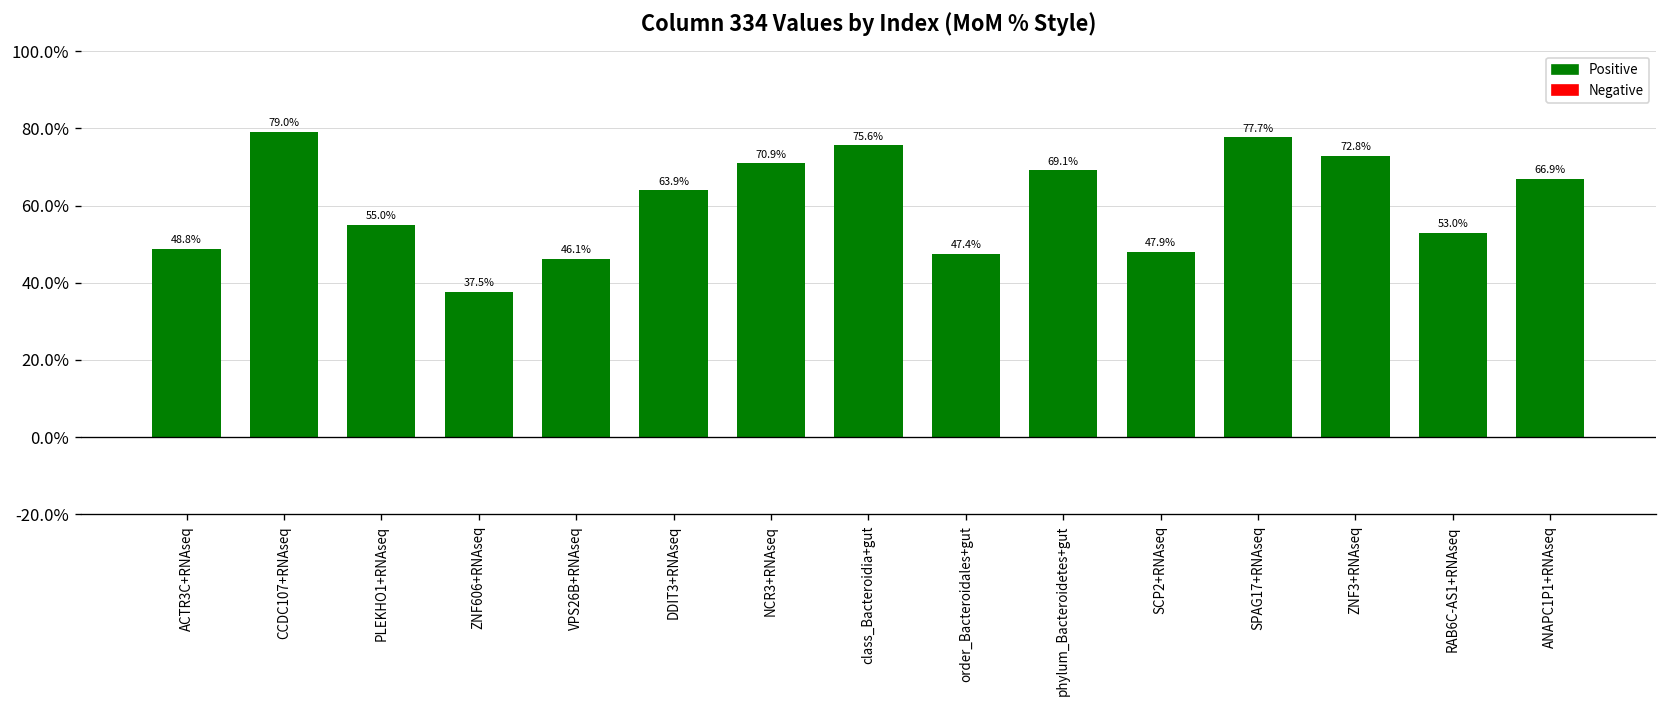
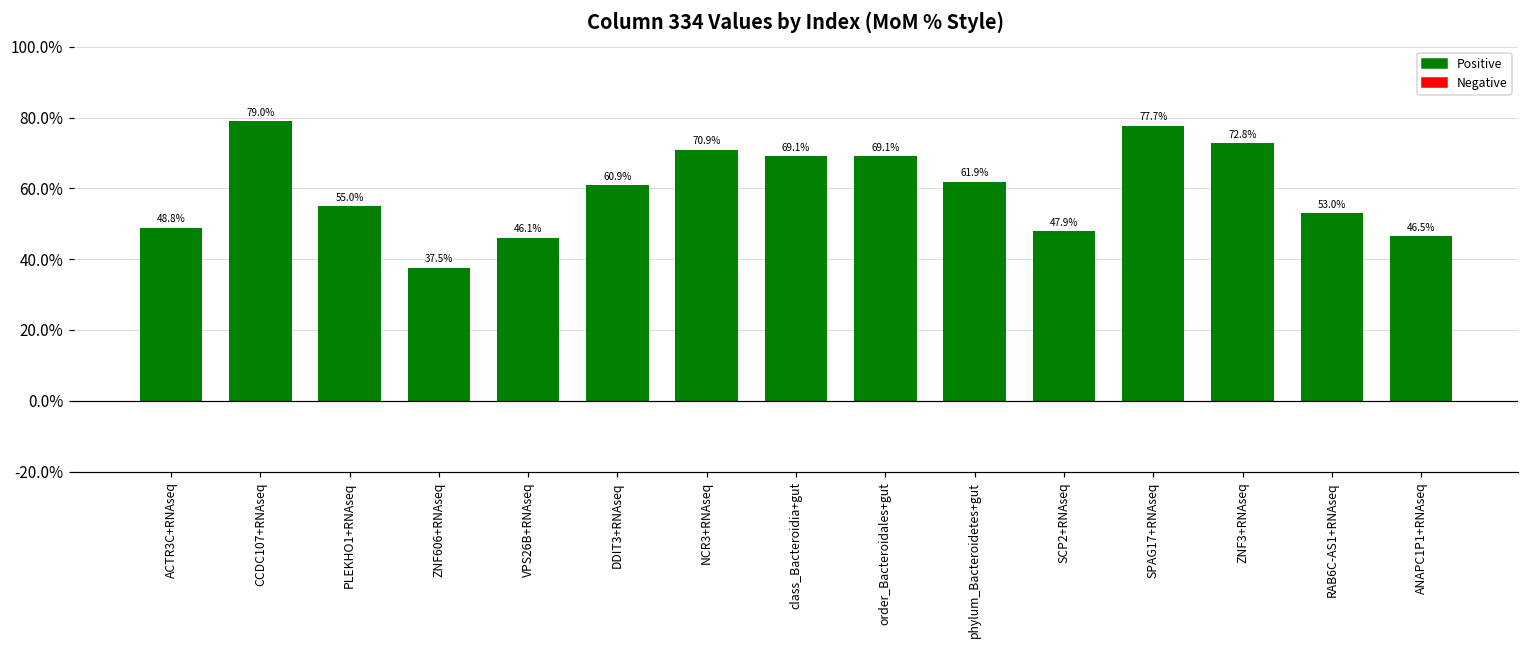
DDIT3+RNAseq: 63.9% -> 60.9%
class_Bacteroidia+gut: 75.6% -> 69.1%
order_Bacteroidales+gut: 47.4% -> 69.1%
phylum_Bacteroidetes+gut: 69.1% -> 61.9%
ANAPC1P1+RNAseq: 66.9% -> 46.5%
